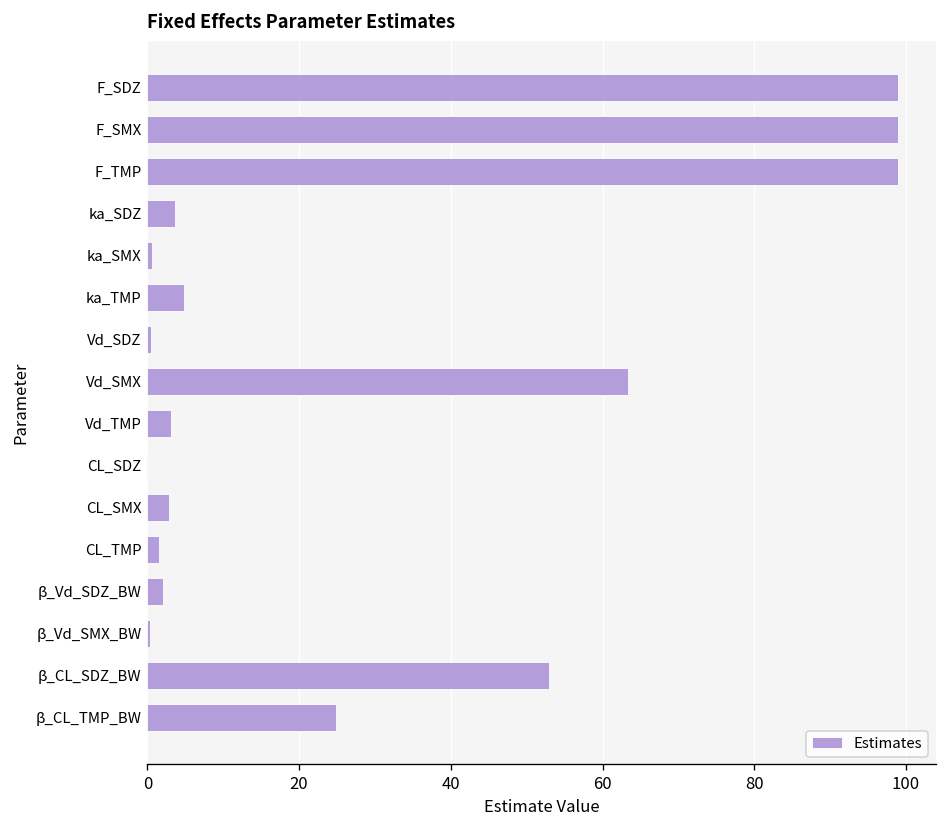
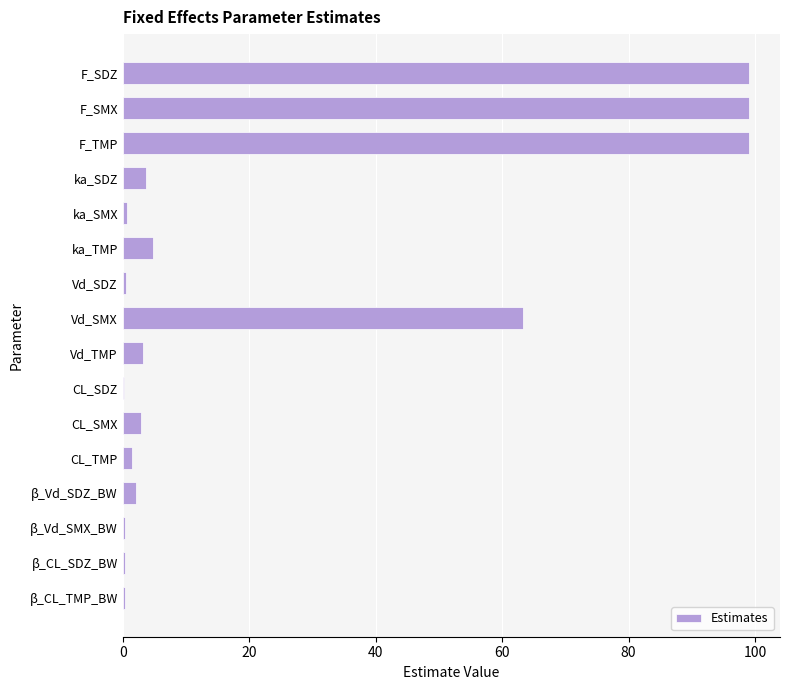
β_CL_SDZ_BW: 53 -> 0
β_CL_TMP_BW: 25 -> 0
